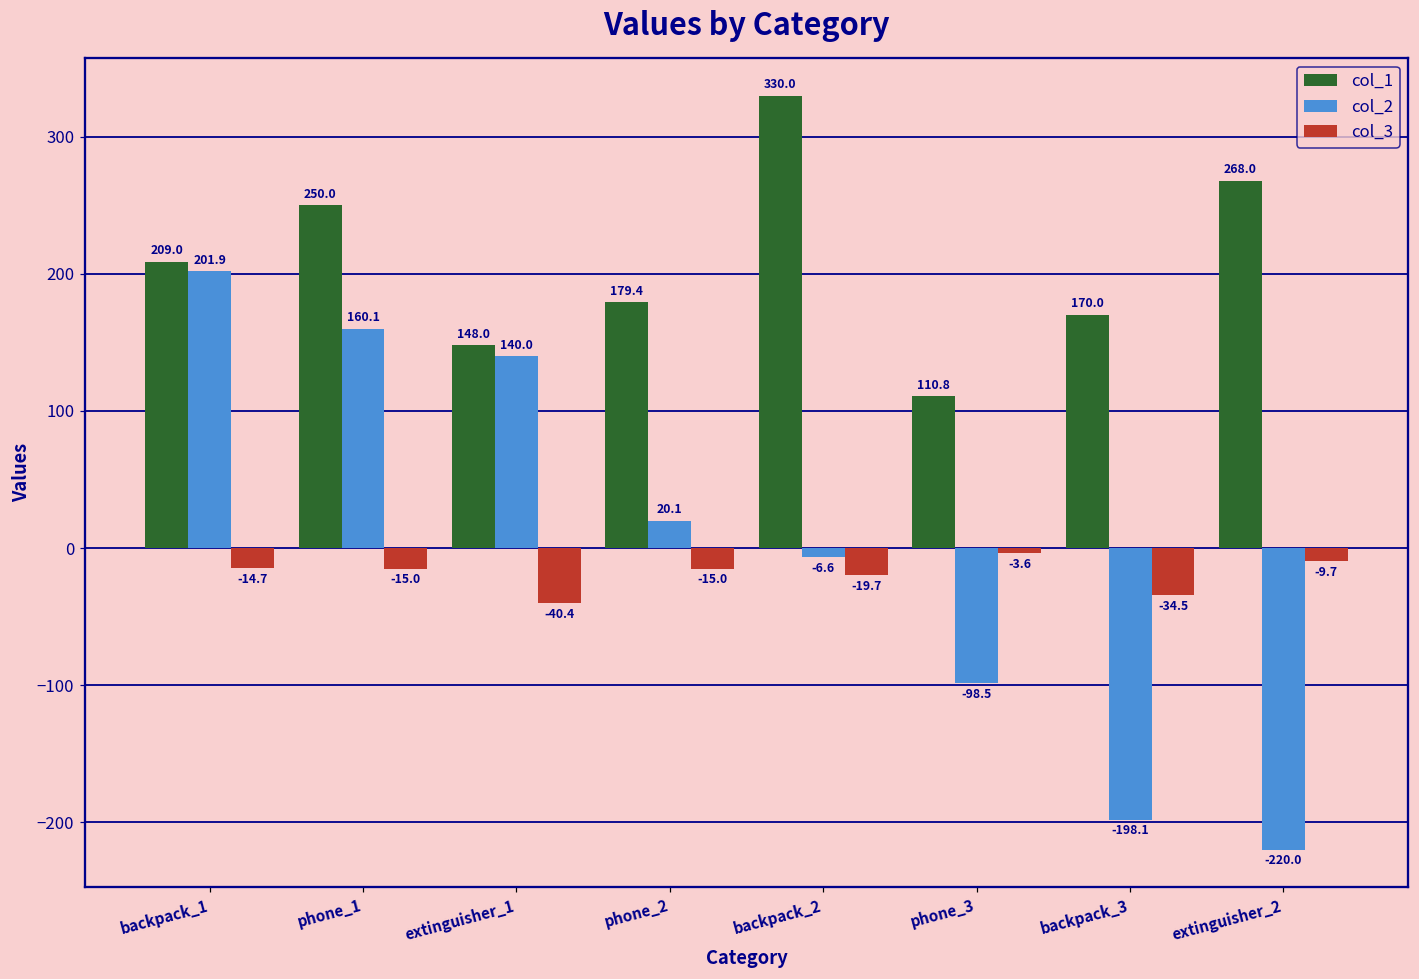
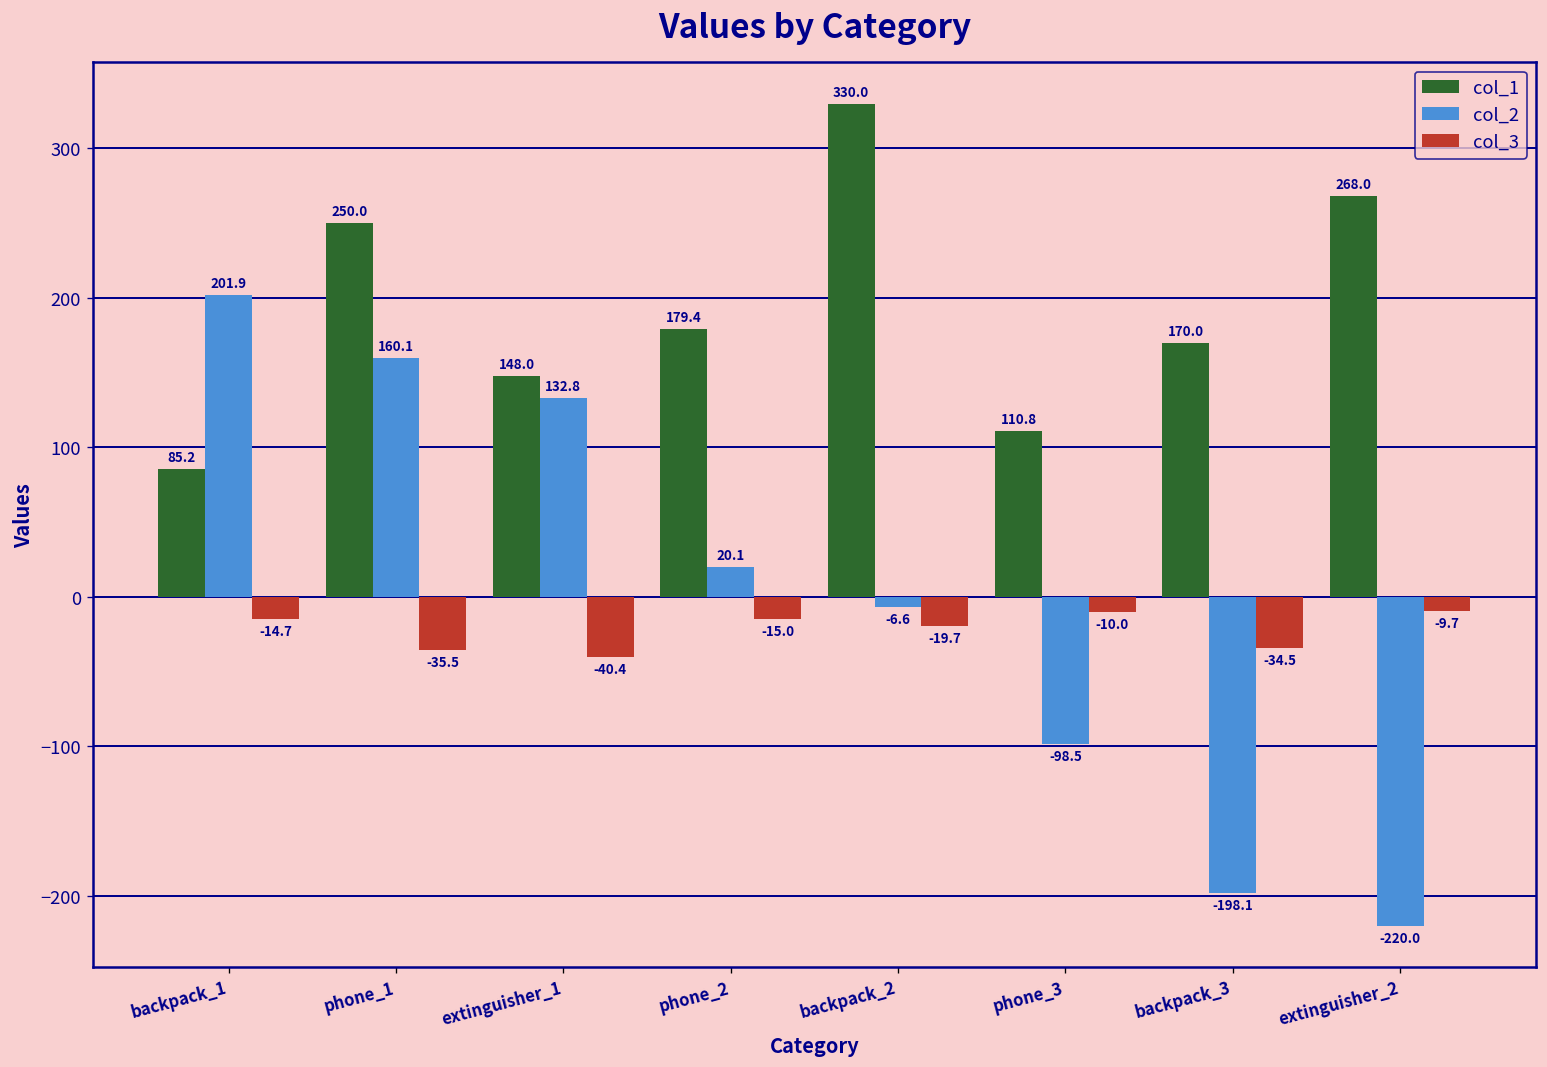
col_1, backpack_1: 209.0 -> 85.2
col_3, phone_1: -15.0 -> -35.5
col_2, extinguisher_1: 140.0 -> 132.8
col_3, phone_3: -3.6 -> -10.0
